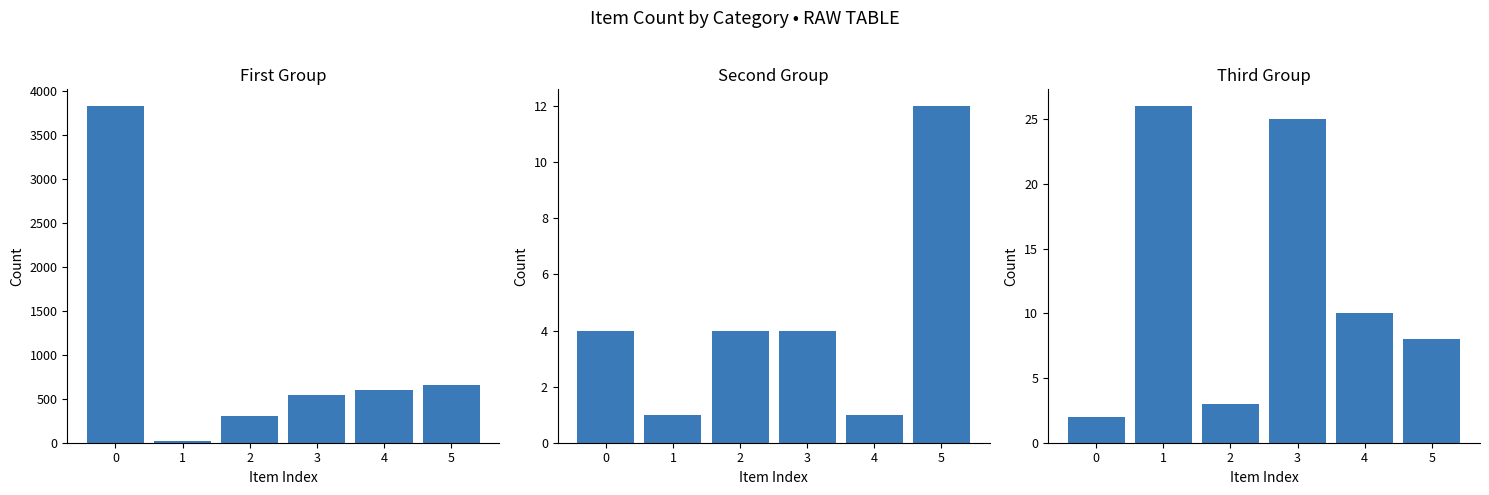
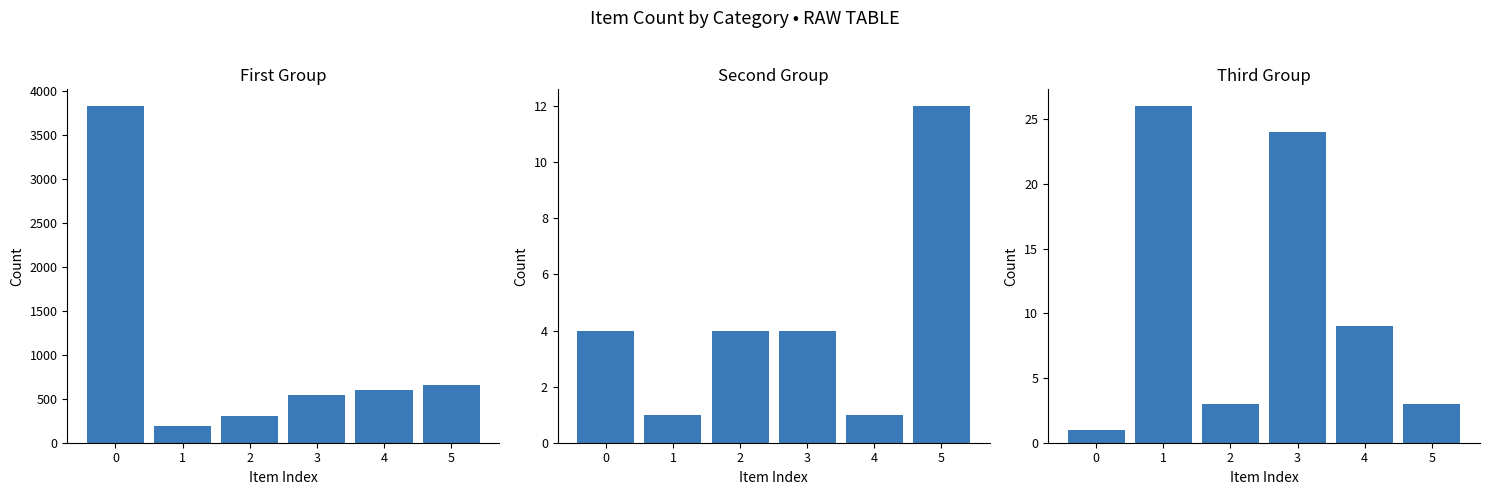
First Group, 1: 0 -> 200
Third Group, 0: 2 -> 1
Third Group, 3: 25 -> 24
Third Group, 4: 10 -> 9
Third Group, 5: 8 -> 3
